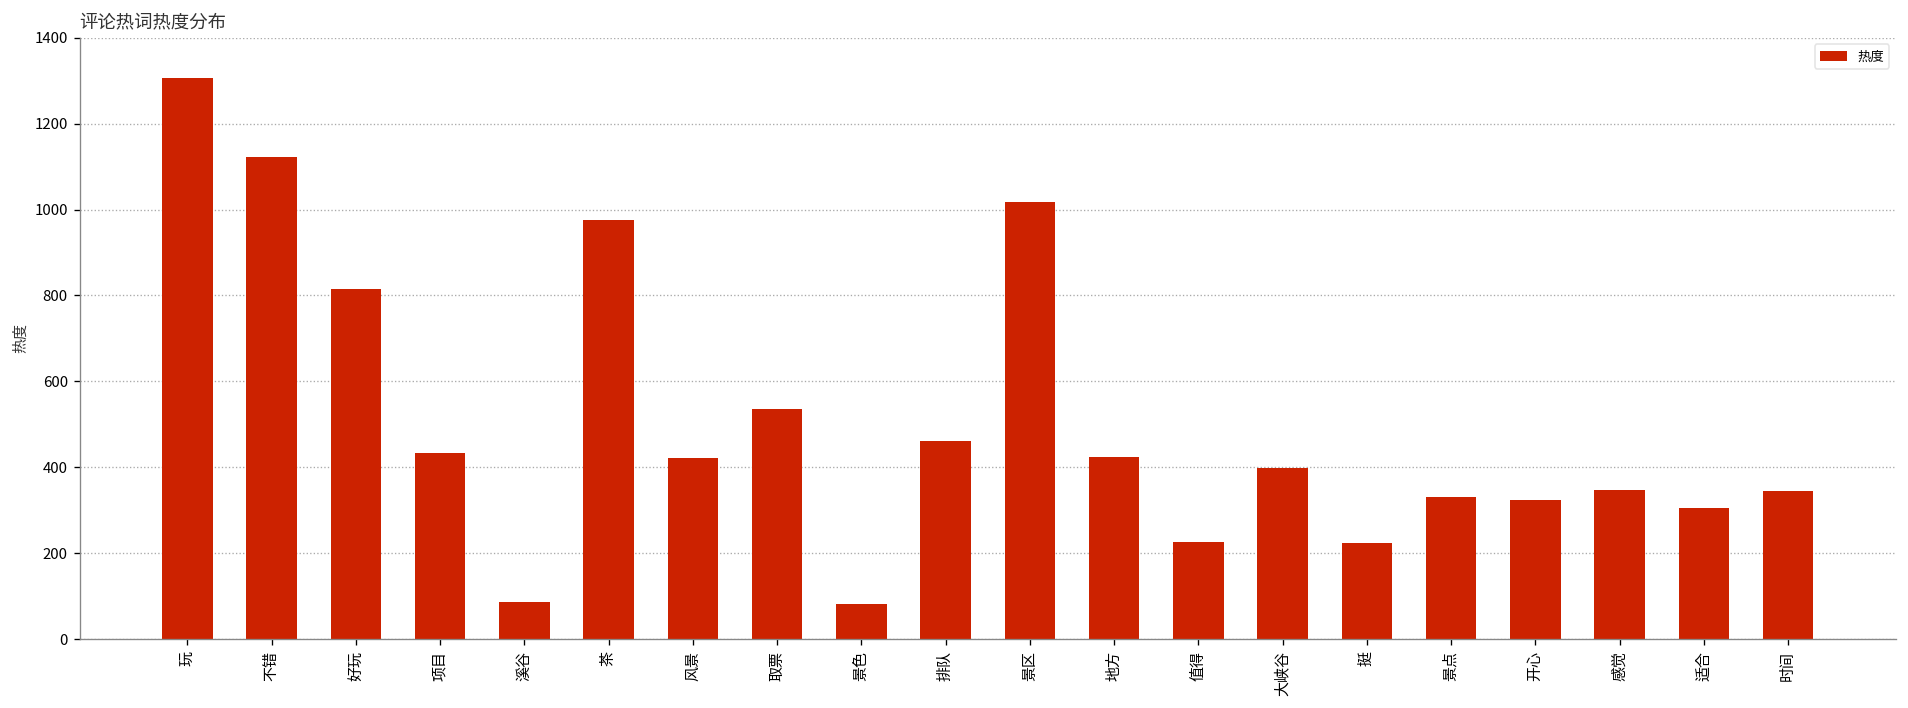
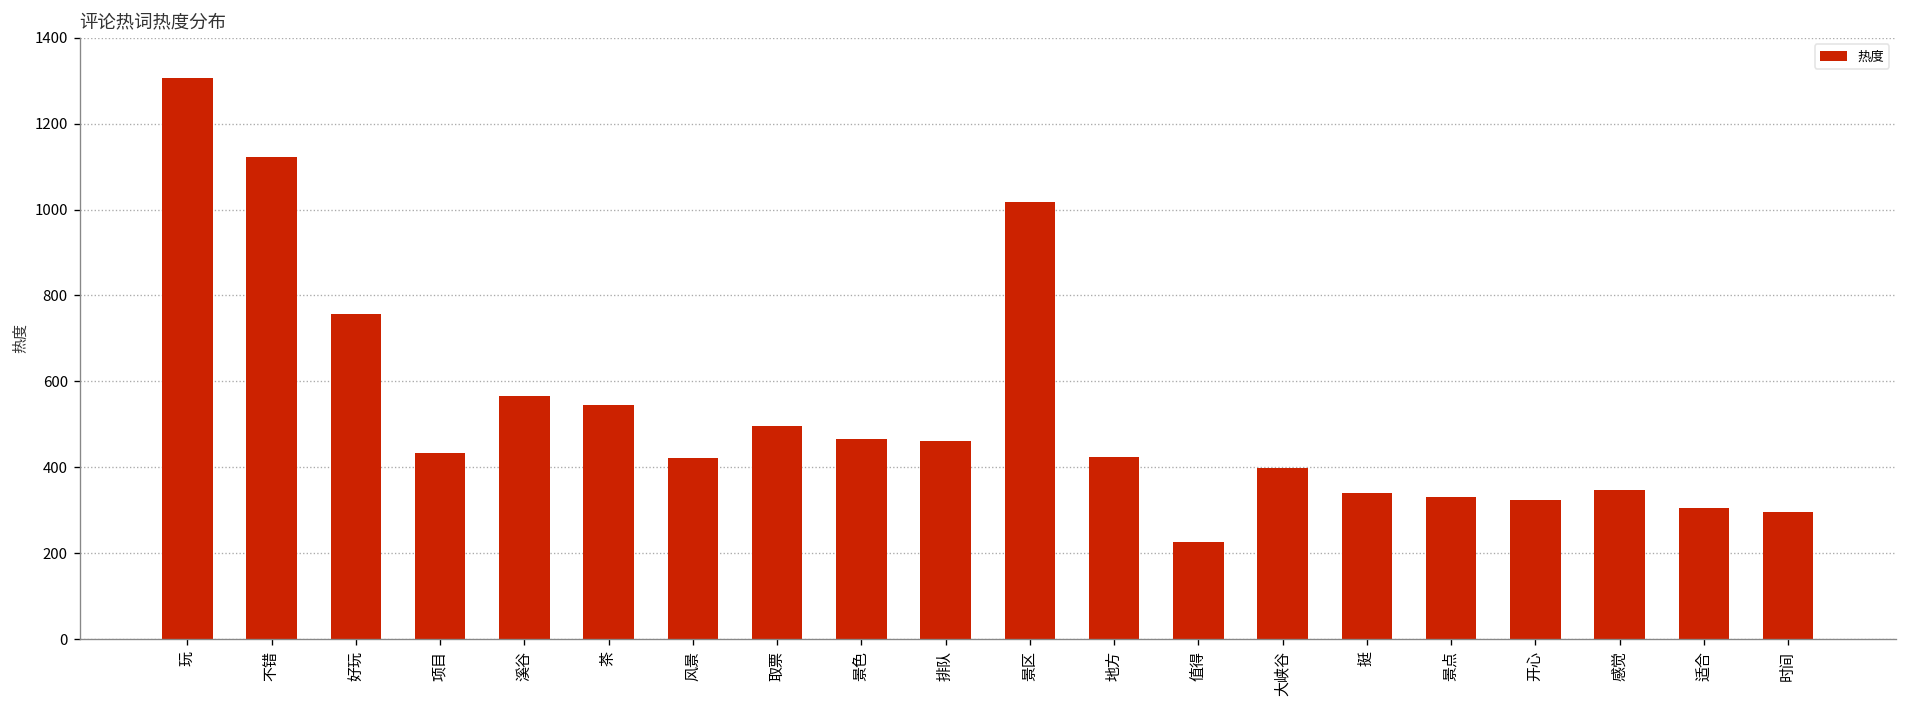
好玩: 810 -> 760
溪谷: 90 -> 570
茶: 980 -> 550
取票: 540 -> 500
景色: 80 -> 470
挺: 230 -> 340
时间: 350 -> 300
